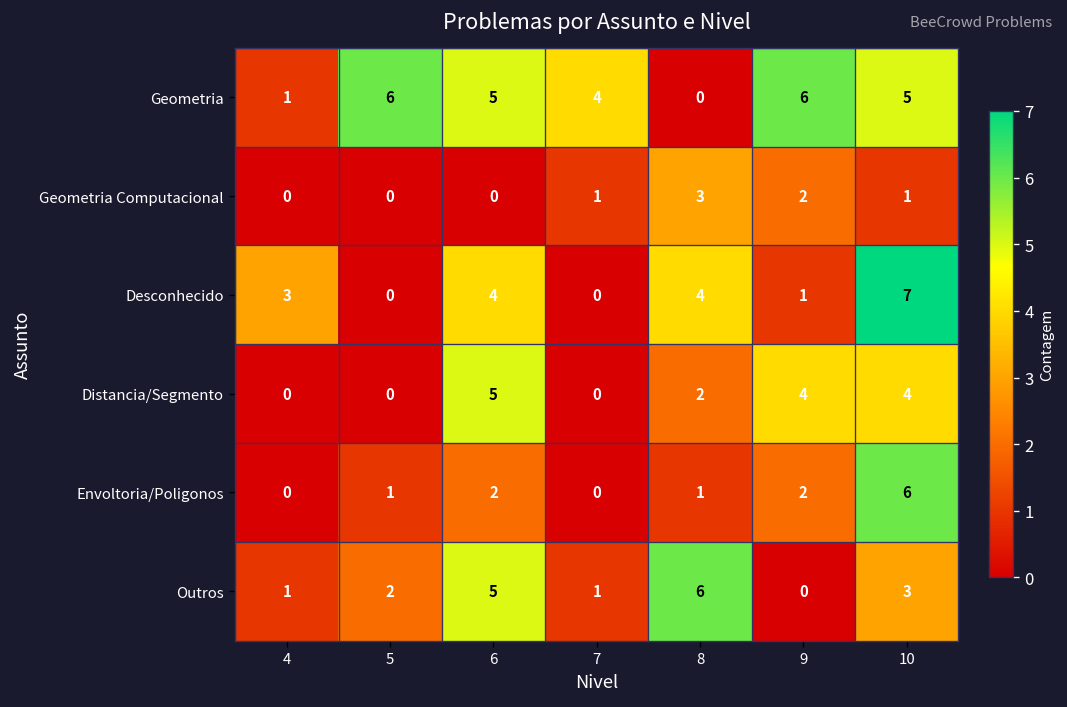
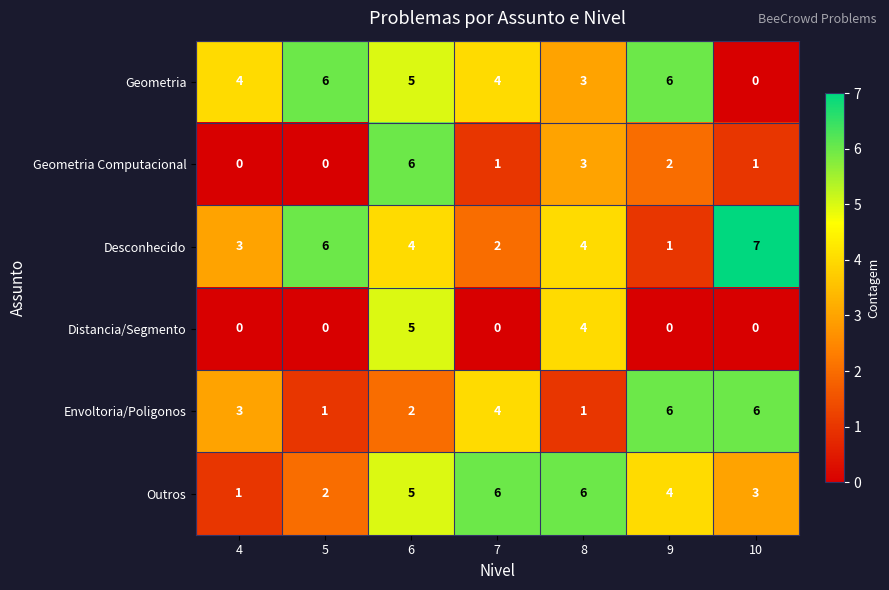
Geometria, 4: 1 -> 4
Geometria, 8: 0 -> 3
Geometria, 10: 5 -> 0
Geometria Computacional, 6: 0 -> 6
Desconhecido, 5: 0 -> 6
Desconhecido, 7: 0 -> 2
Distancia/Segmento, 8: 2 -> 4
Distancia/Segmento, 9: 4 -> 0
Distancia/Segmento, 10: 4 -> 0
Envoltoria/Poligonos, 4: 0 -> 3
Envoltoria/Poligonos, 7: 0 -> 4
Envoltoria/Poligonos, 9: 2 -> 6
Outros, 7: 1 -> 6
Outros, 9: 0 -> 4
